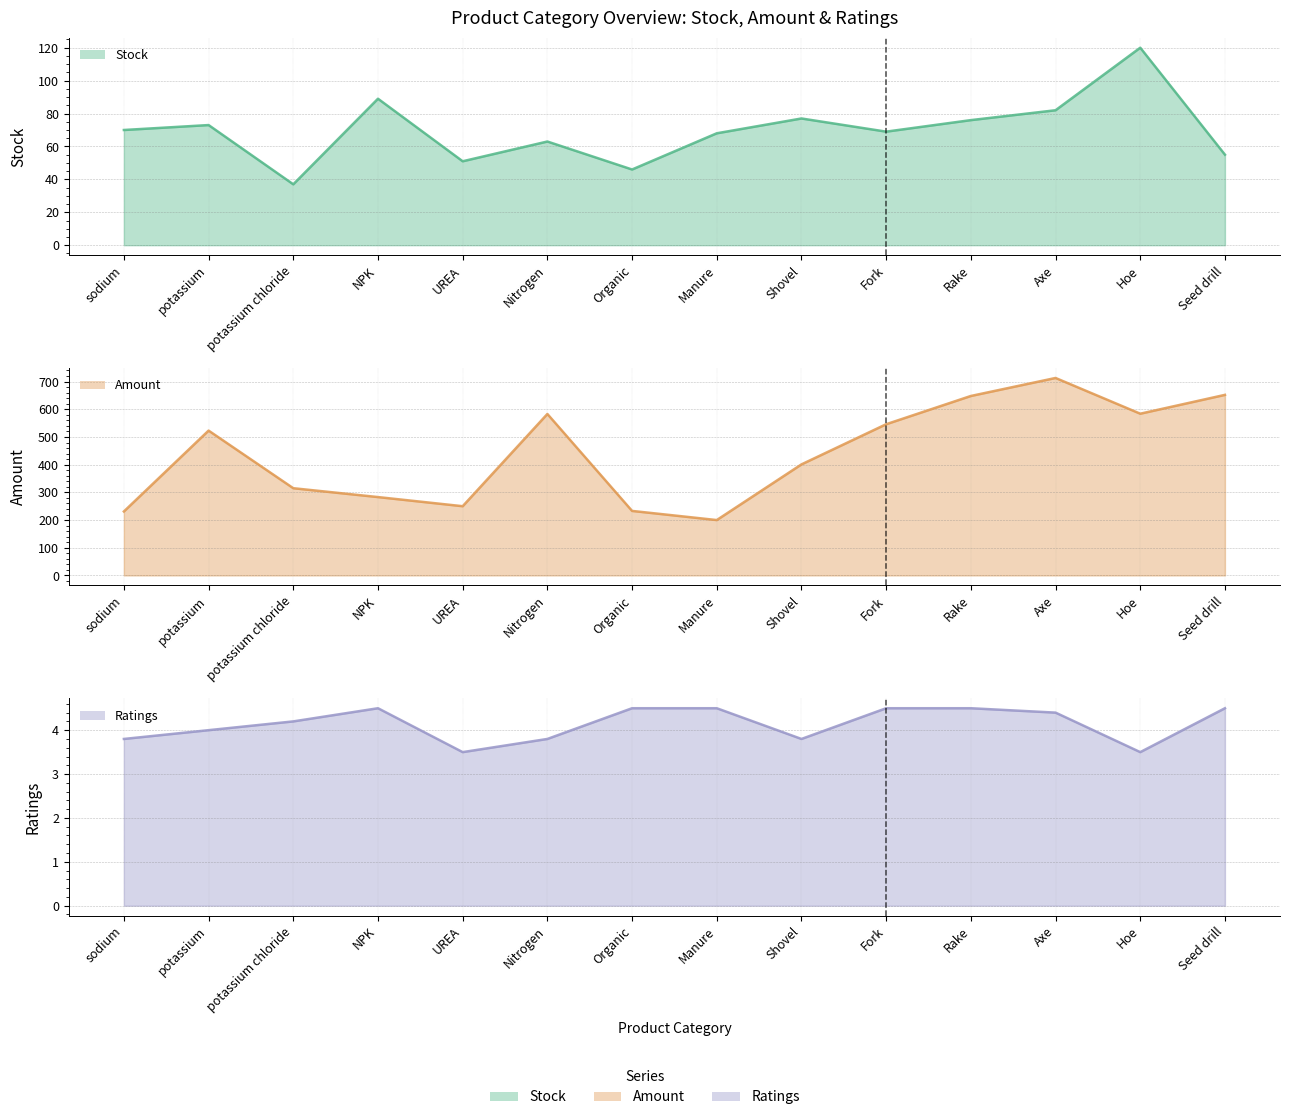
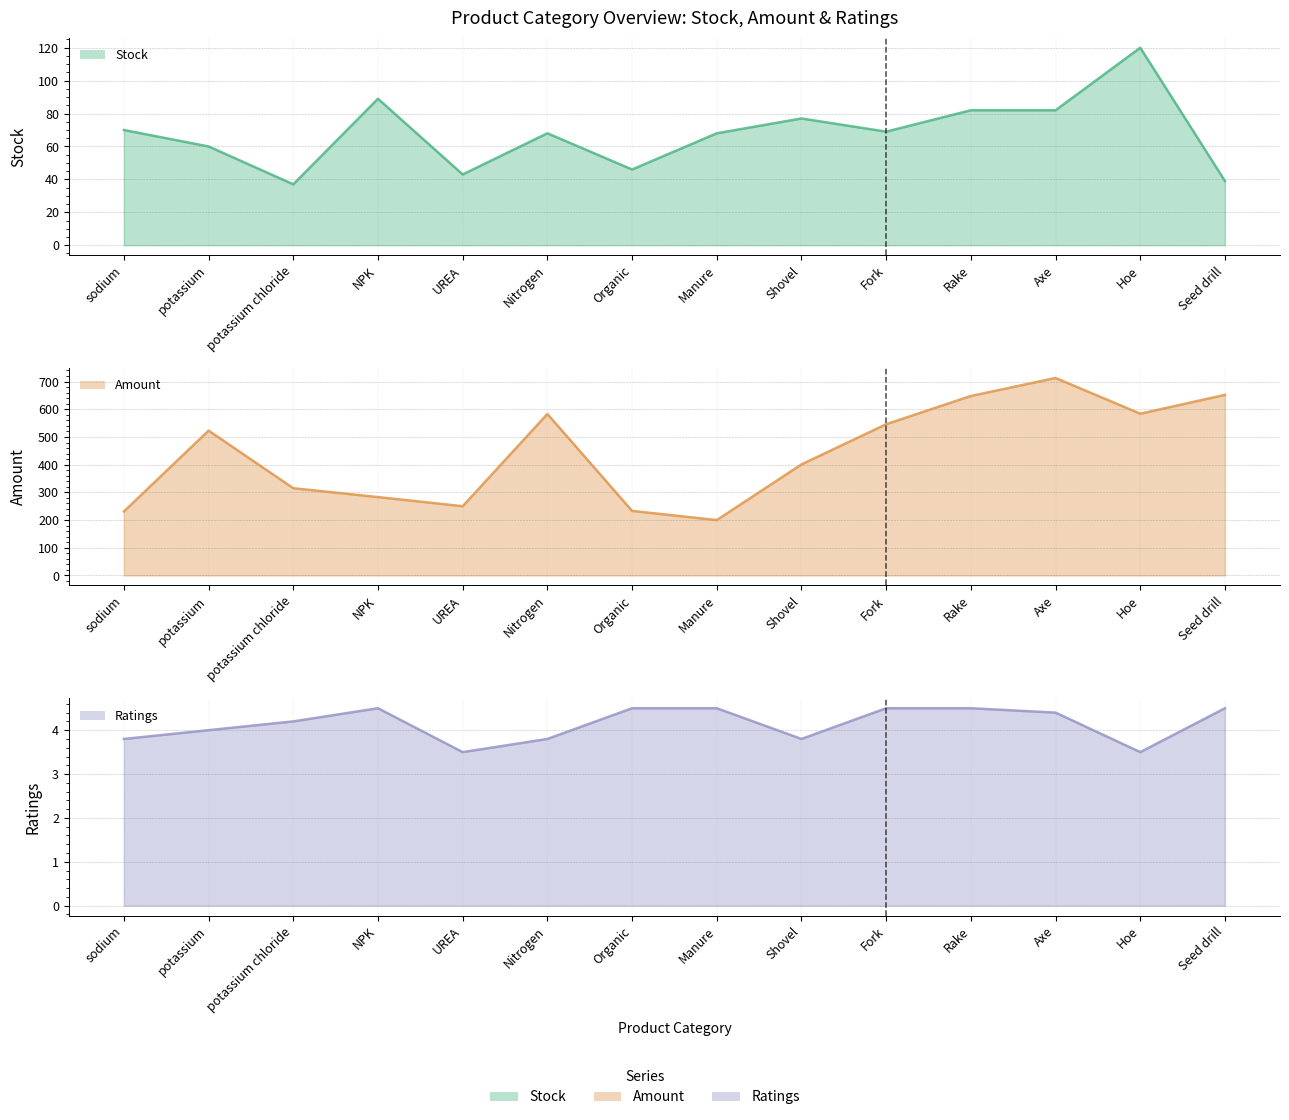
Product Category Overview: Stock, Amount & Ratings, potassium: 73 -> 60
Product Category Overview: Stock, Amount & Ratings, UREA: 51 -> 43
Product Category Overview: Stock, Amount & Ratings, Nitrogen: 63 -> 68
Product Category Overview: Stock, Amount & Ratings, Rake: 76 -> 82
Product Category Overview: Stock, Amount & Ratings, Seed drill: 55 -> 39
